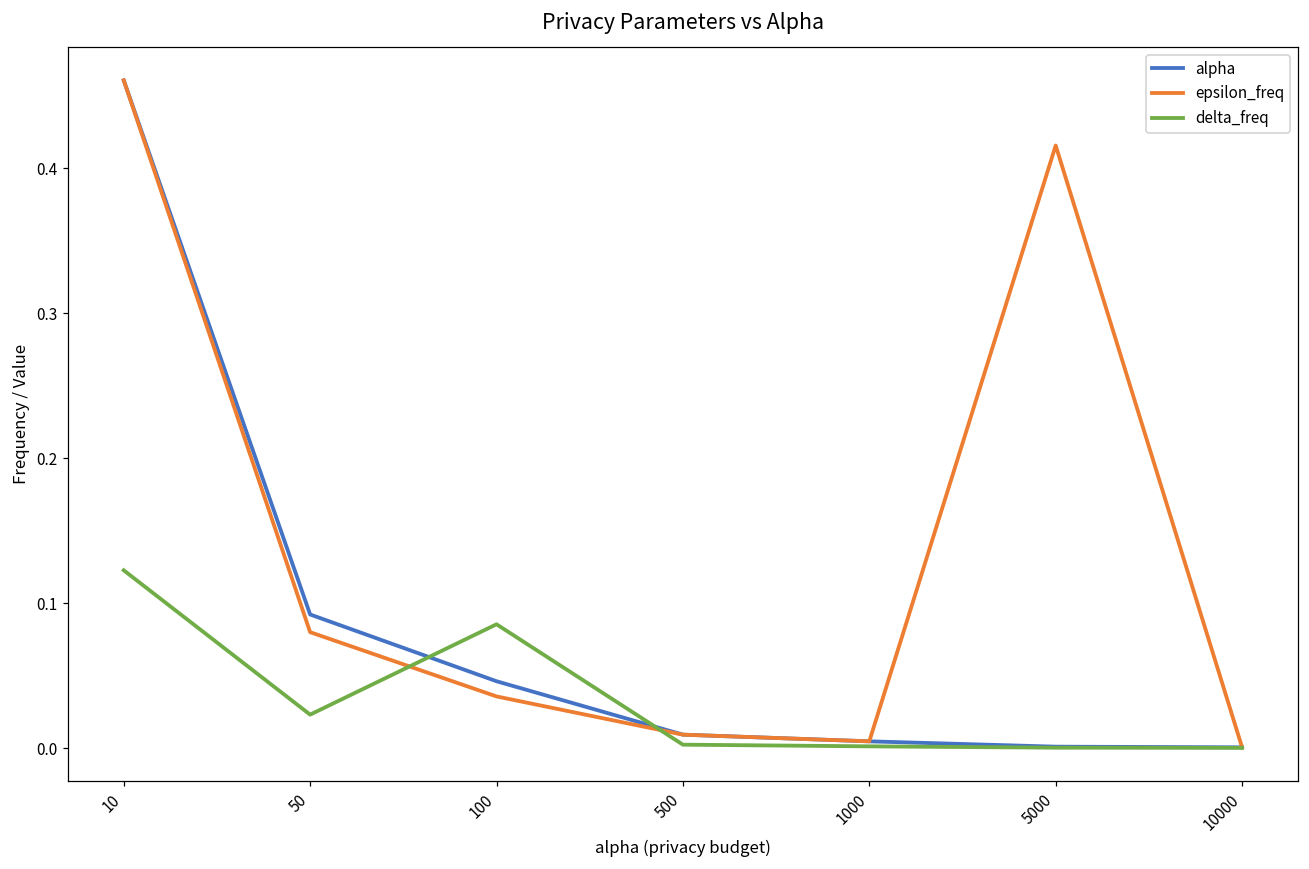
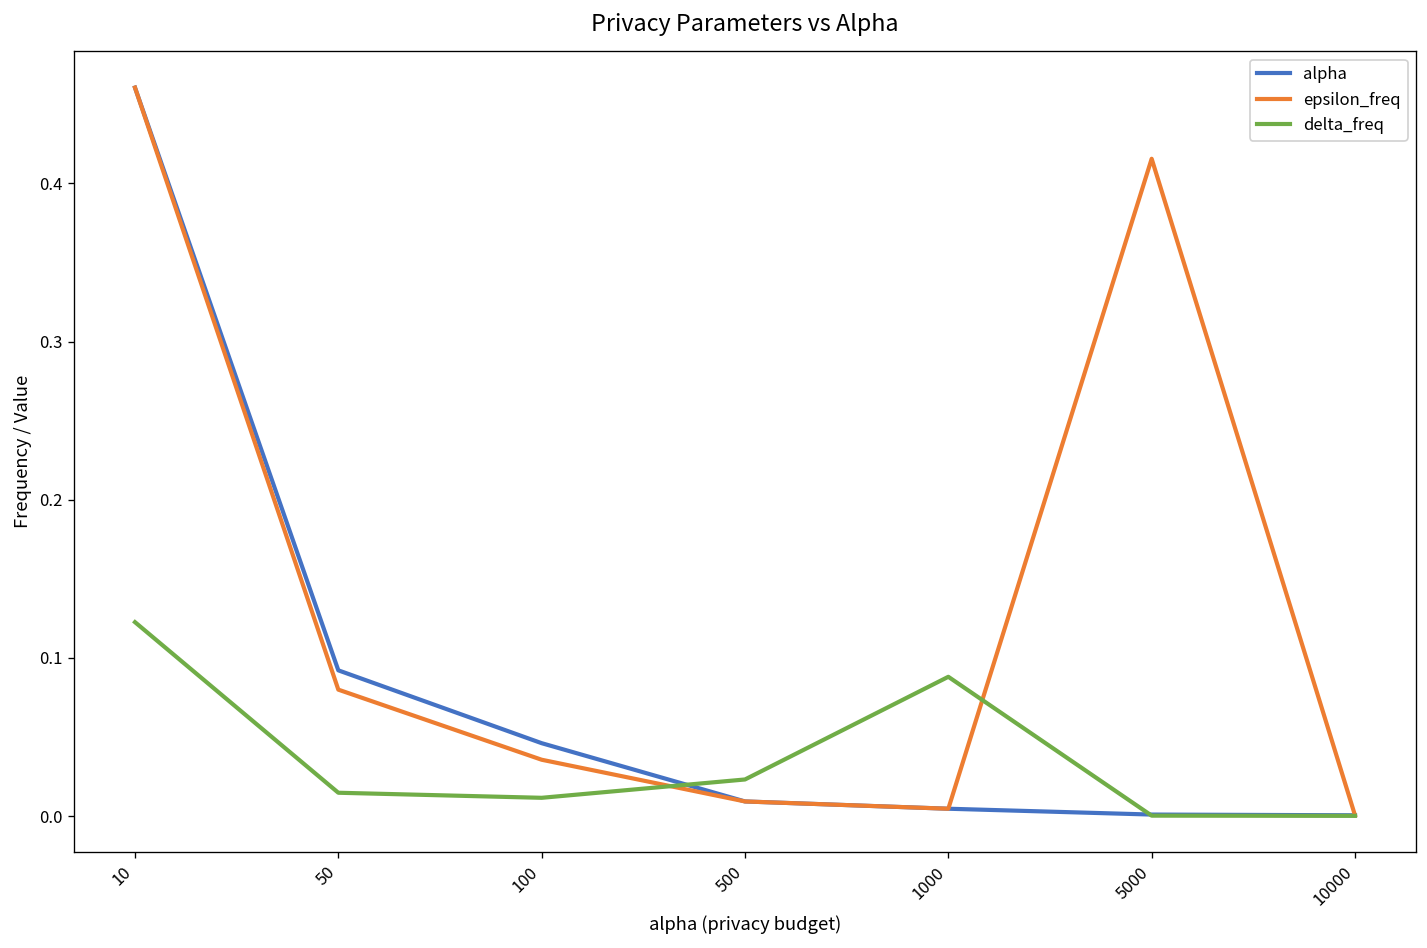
delta_freq, 50: 0.023 -> 0.015
delta_freq, 100: 0.085 -> 0.012
delta_freq, 500: 0.002 -> 0.023
delta_freq, 1000: 0.001 -> 0.088
